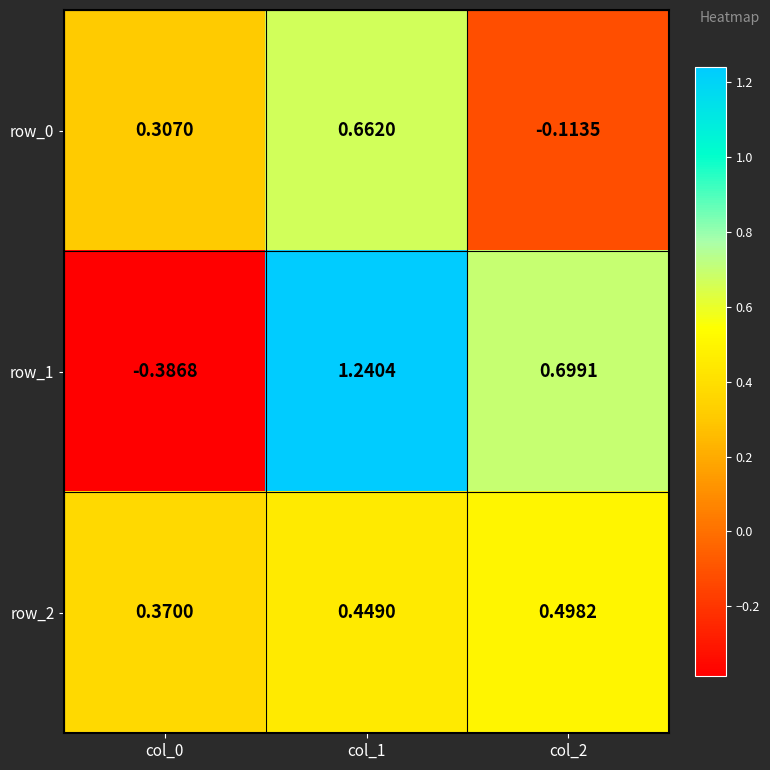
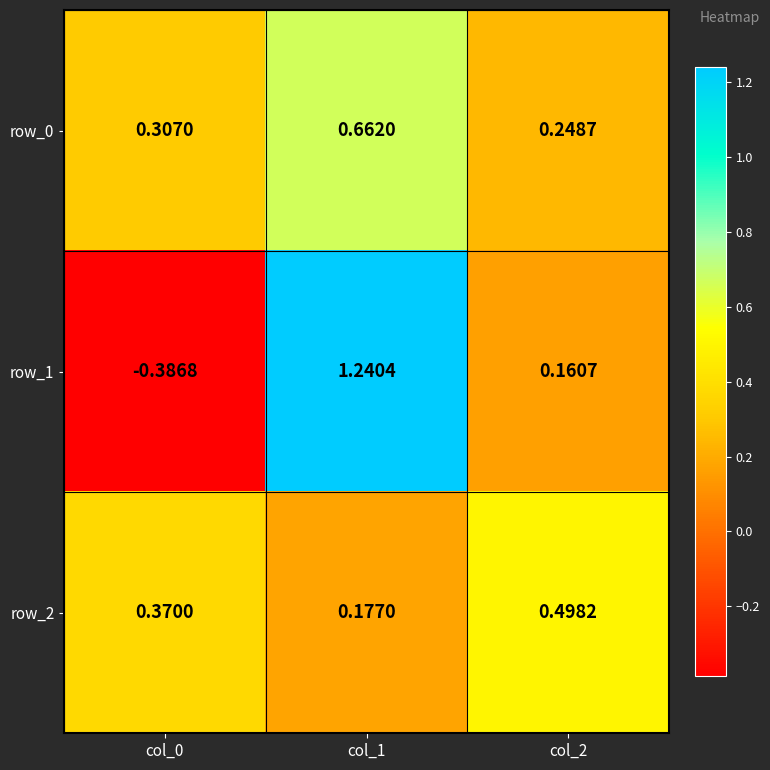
row_0, col_2: -0.1135 -> 0.2487
row_1, col_2: 0.6991 -> 0.1607
row_2, col_1: 0.4490 -> 0.1770
